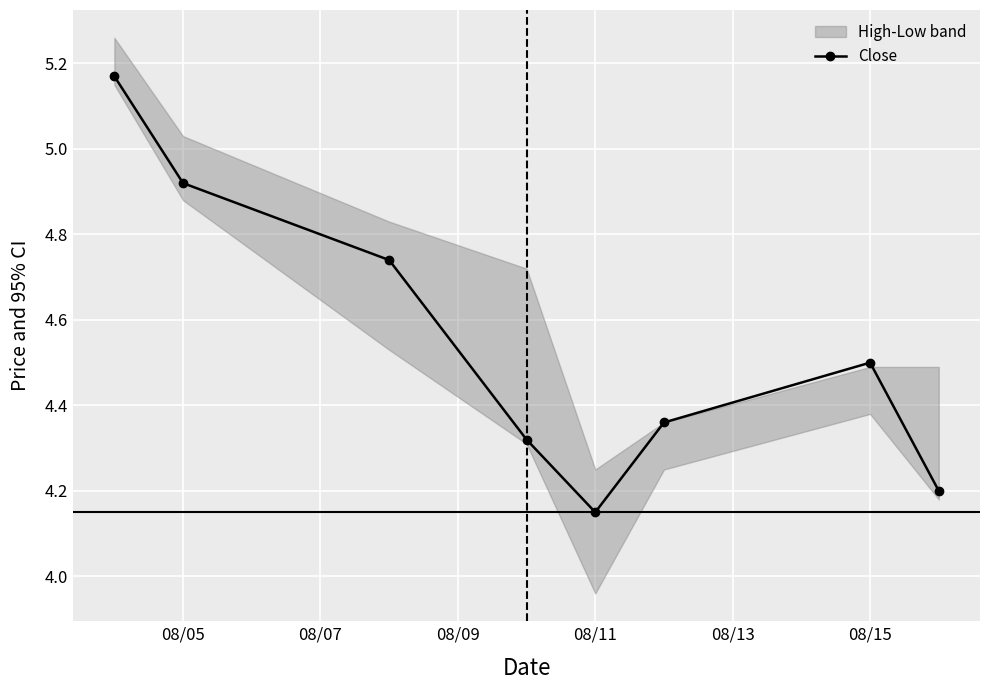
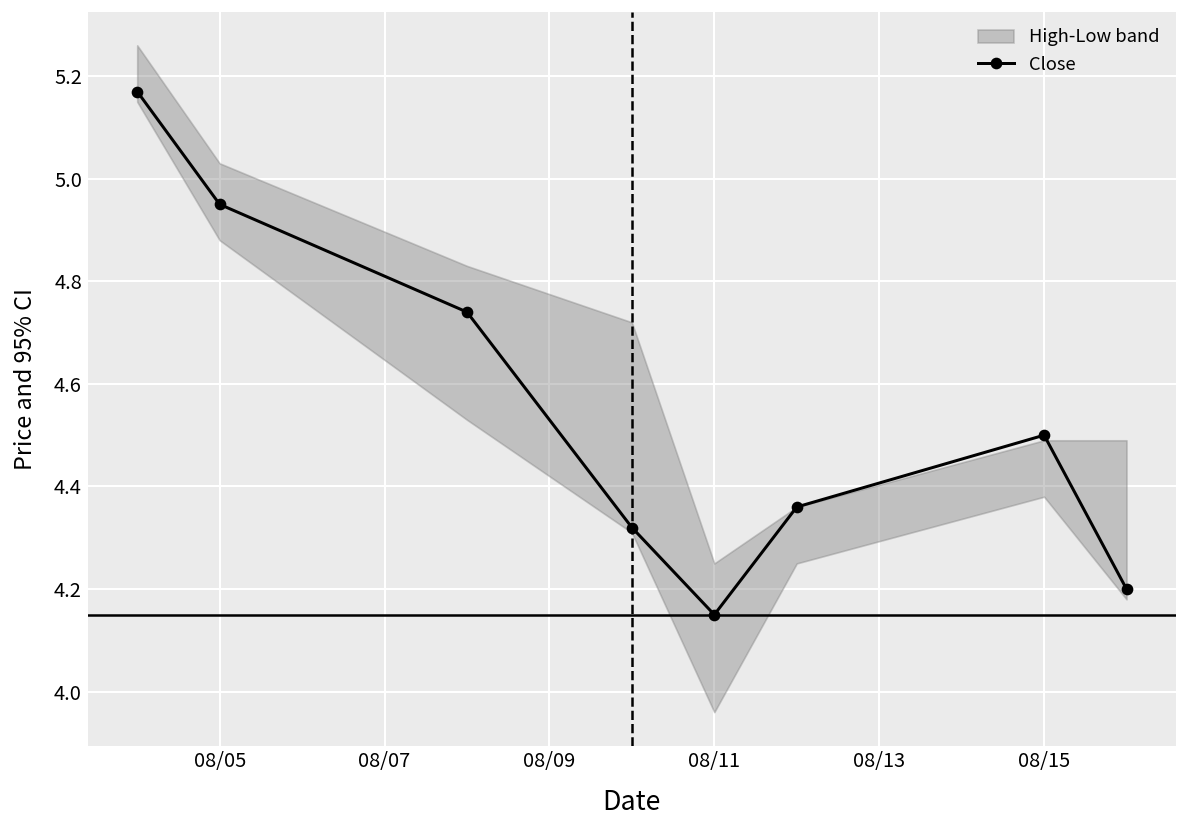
Close, 08/05: 4.92 -> 4.95
